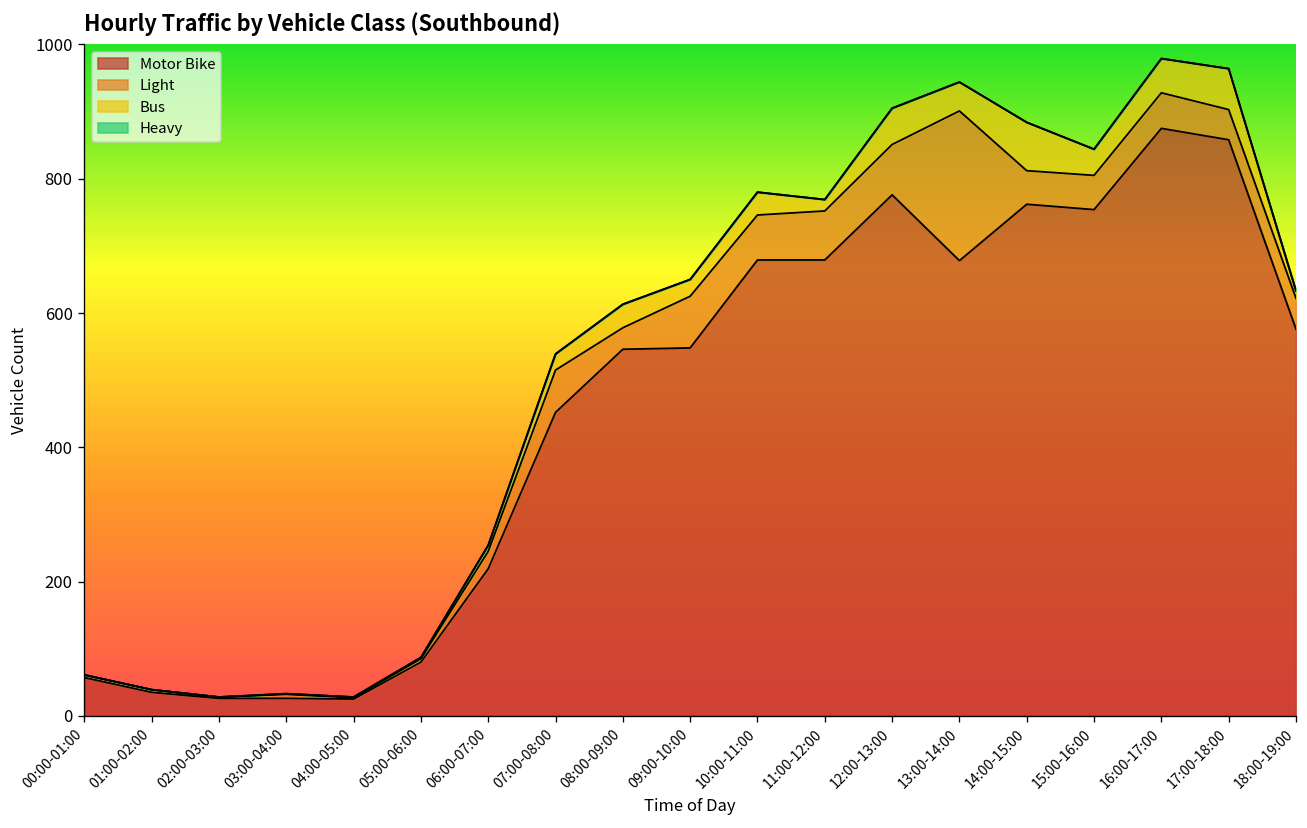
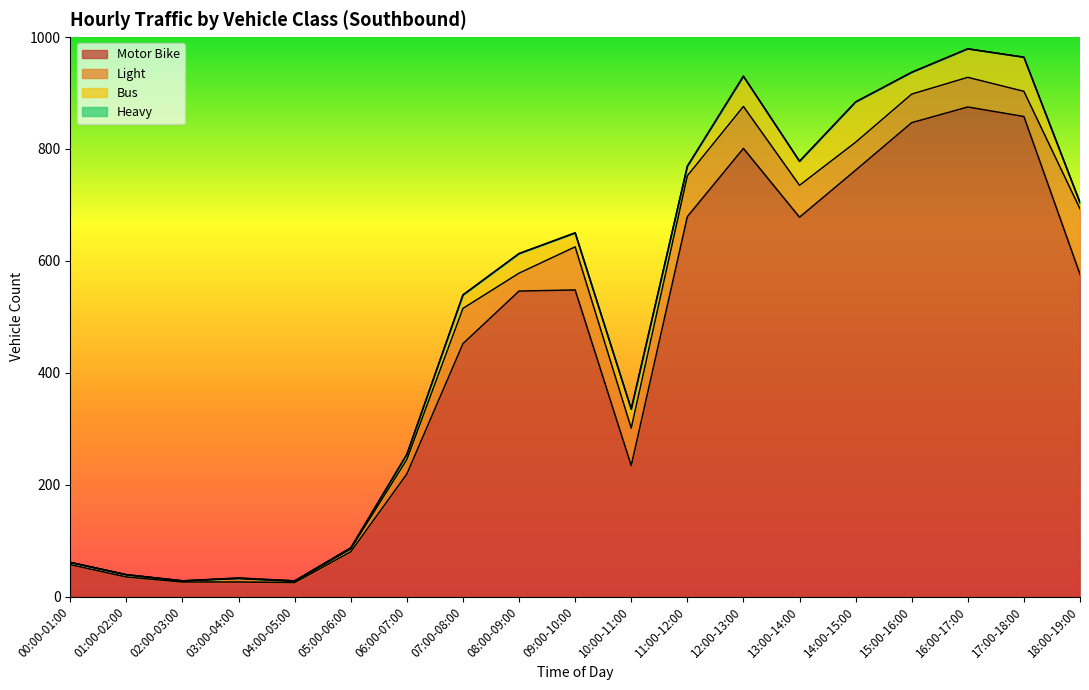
Motor Bike, 10:00-11:00: 680 -> 230
Motor Bike, 12:00-13:00: 780 -> 800
Light, 13:00-14:00: 220 -> 60
Motor Bike, 15:00-16:00: 750 -> 850
Light, 18:00-19:00: 50 -> 120
